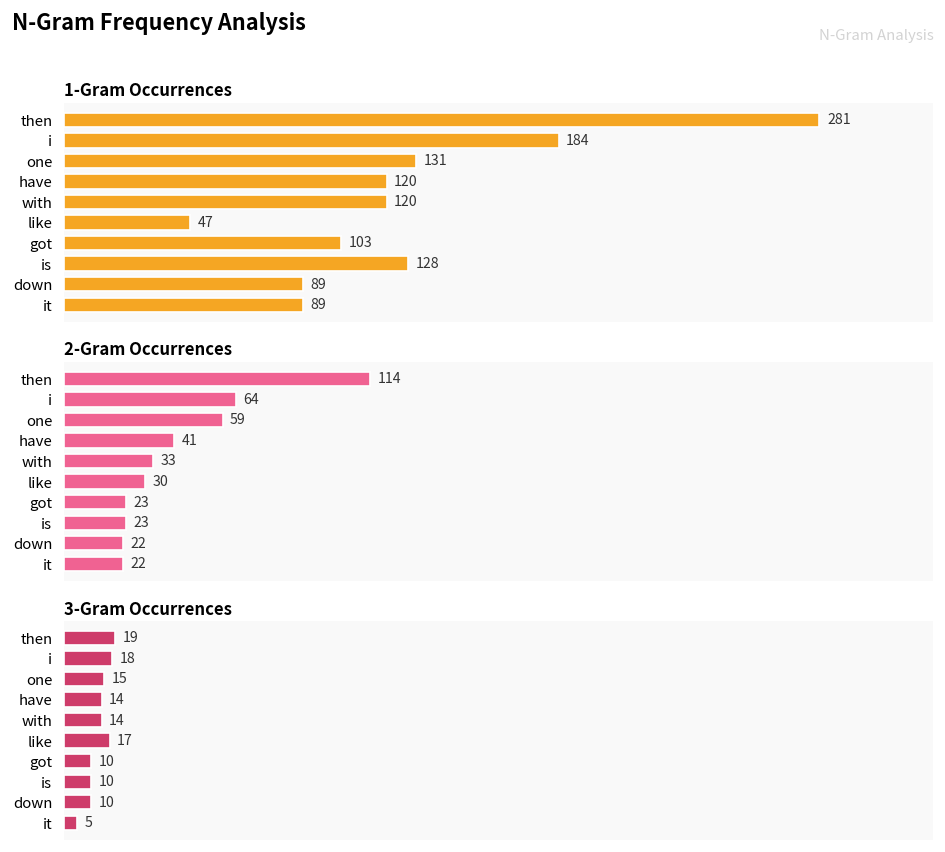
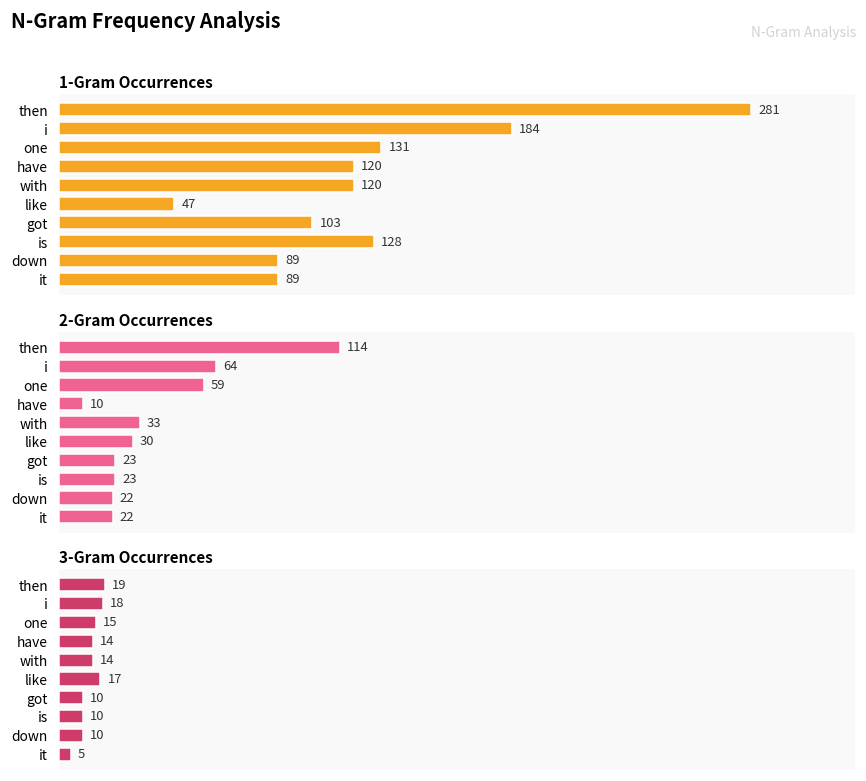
2-Gram Occurrences, have: 41 -> 10
